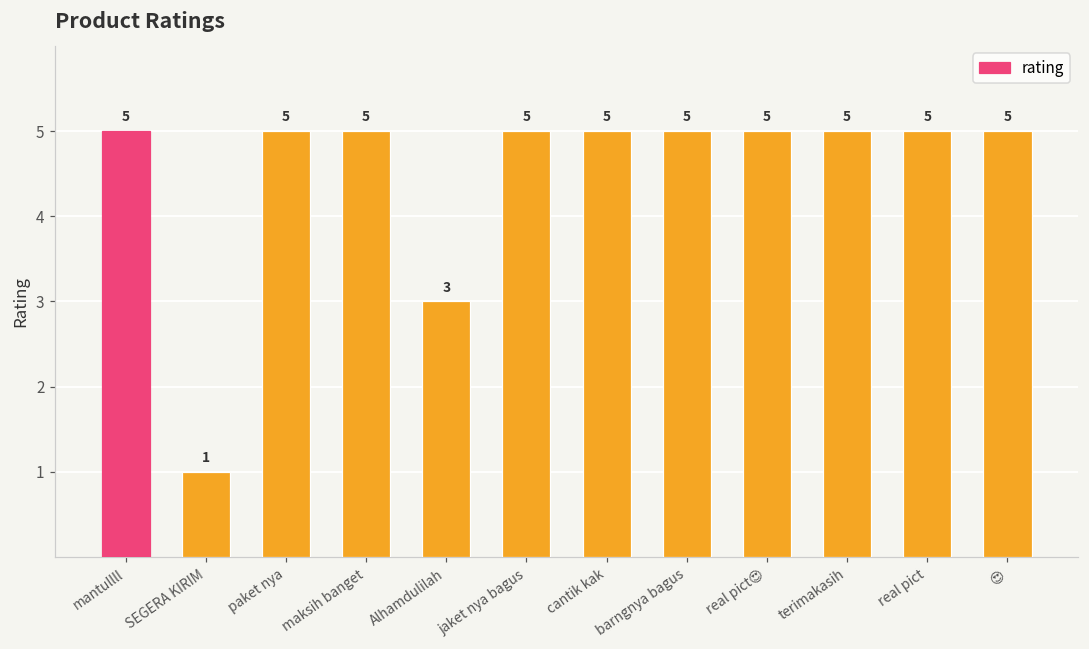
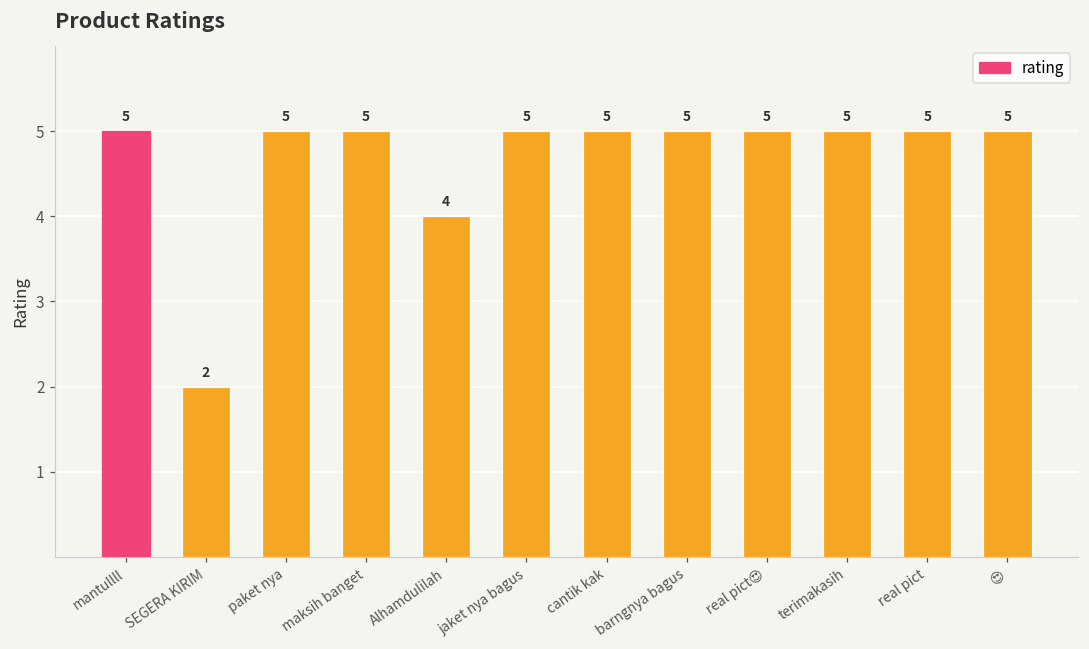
SEGERA KIRIM: 1 -> 2
Alhamdulilah: 3 -> 4
